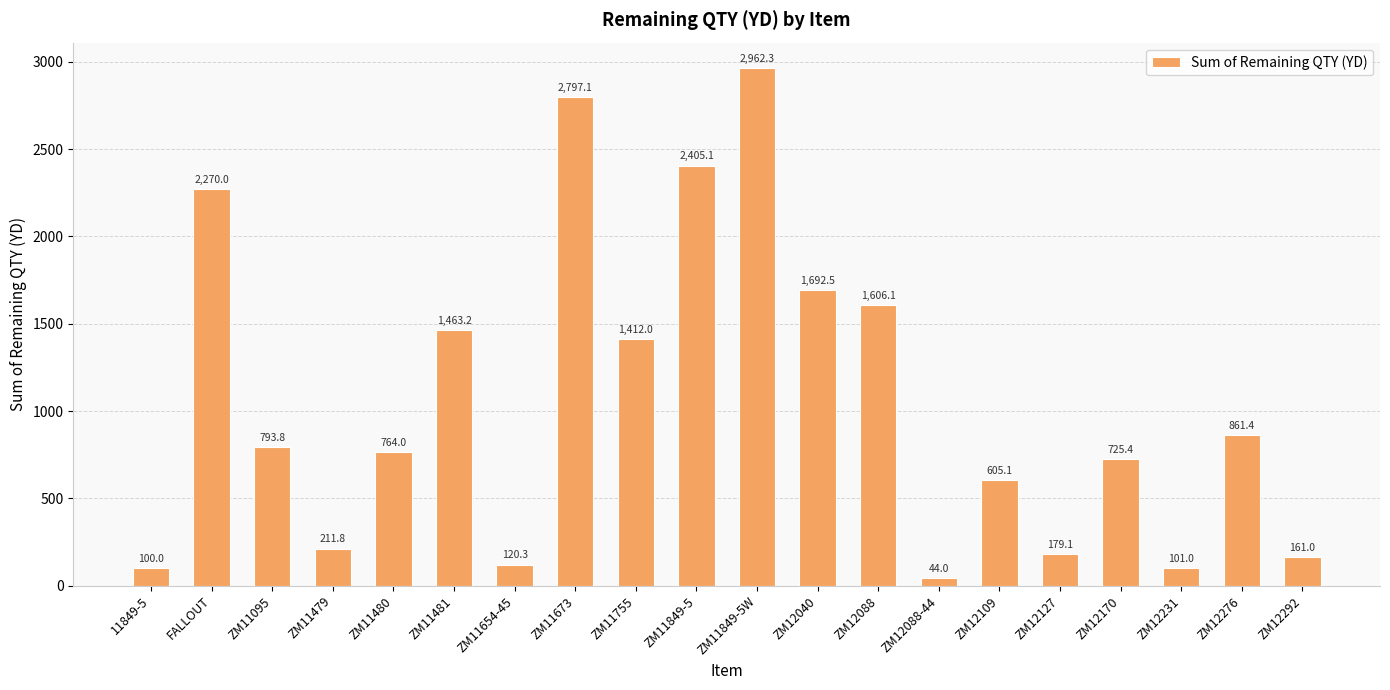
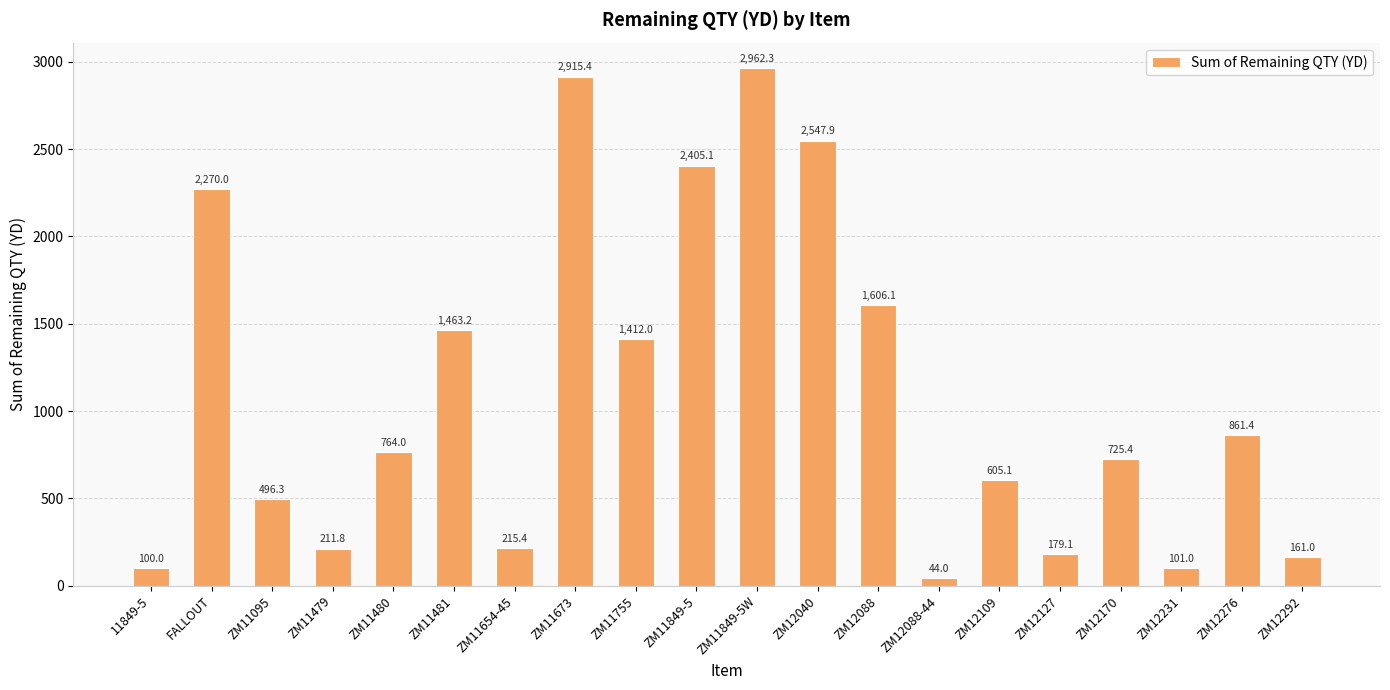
ZM11095: 793.8 -> 496.3
ZM11654-45: 120.3 -> 215.4
ZM11673: 2,797.1 -> 2,915.4
ZM12040: 1,692.5 -> 2,547.9
